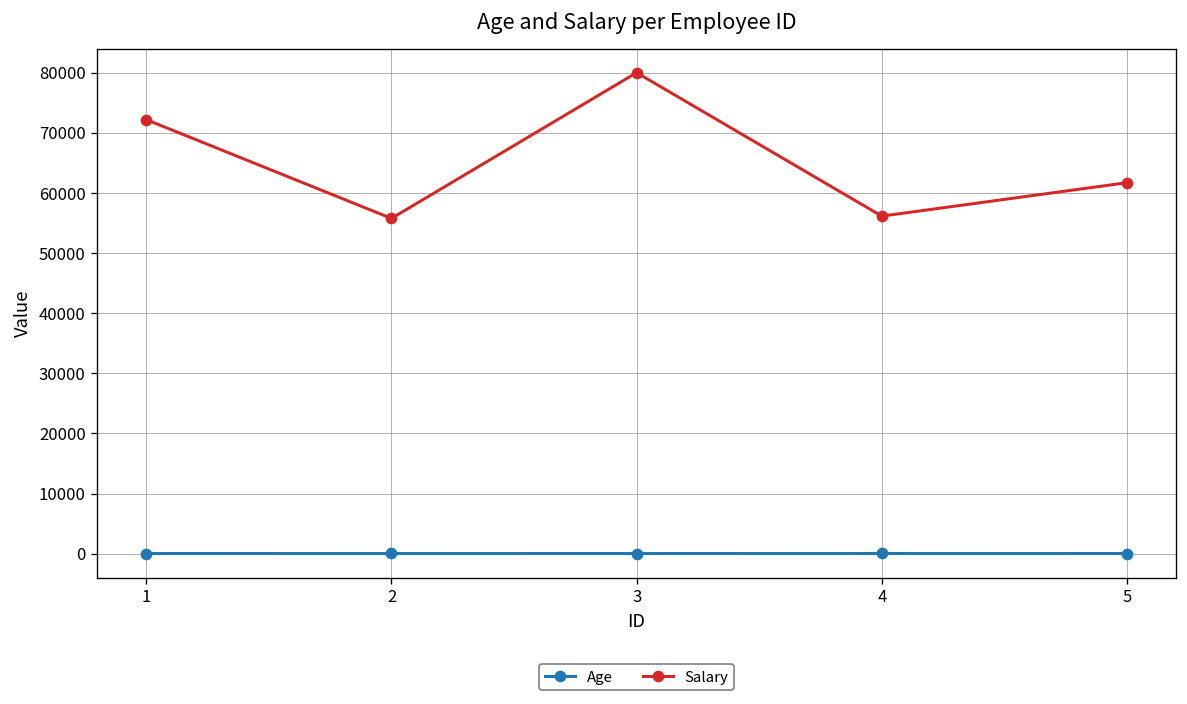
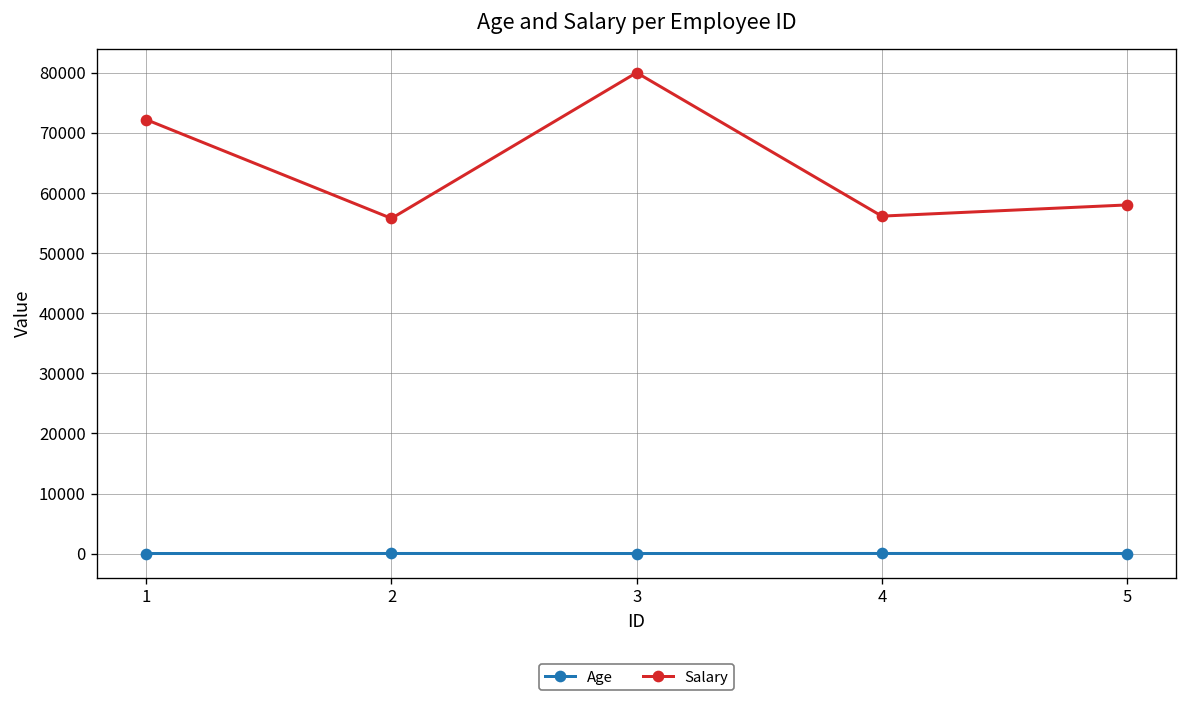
Salary, 5: 62000 -> 58000
